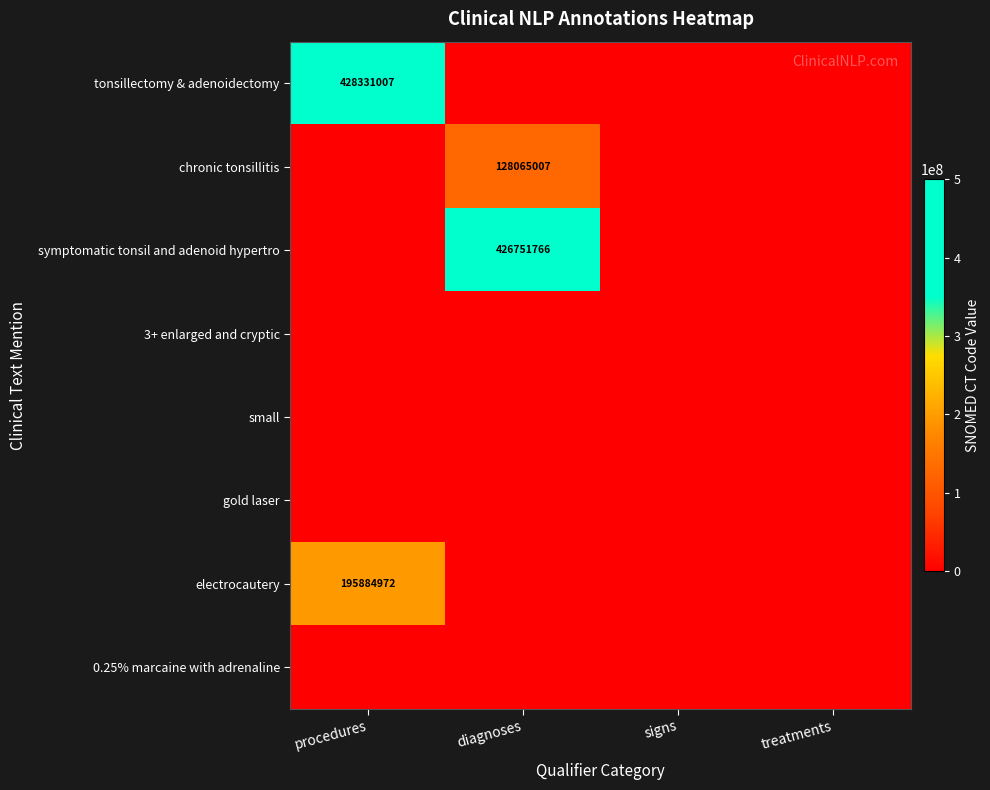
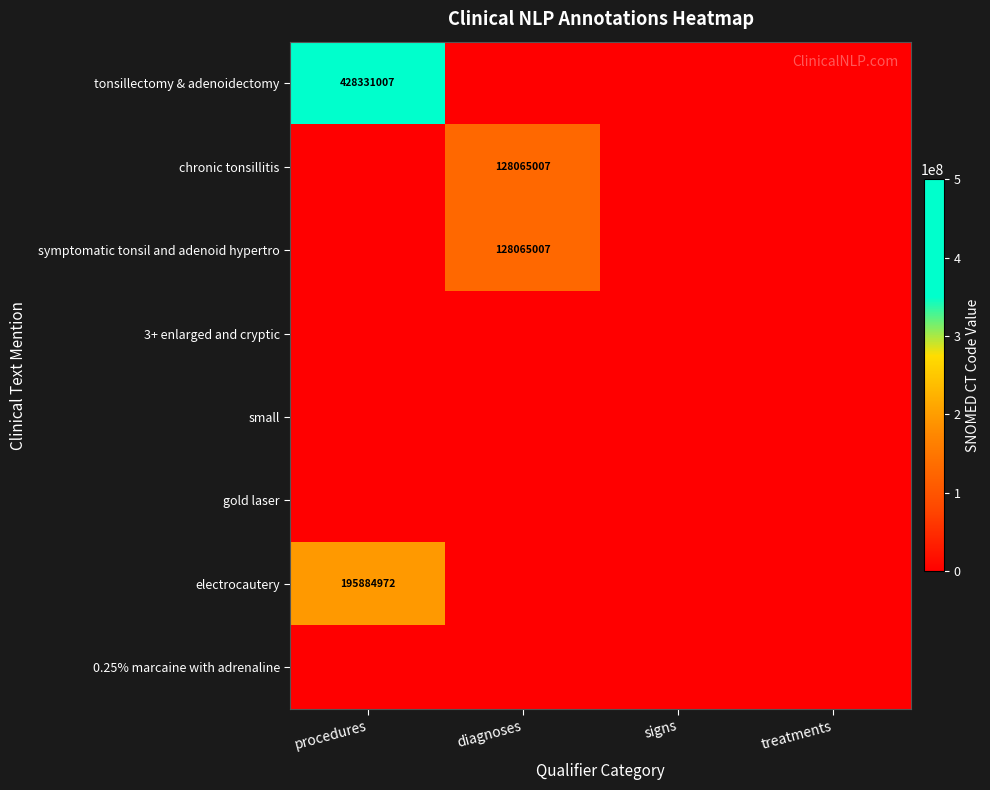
symptomatic tonsil and adenoid hypertro, diagnoses: 426751766 -> 128065007
